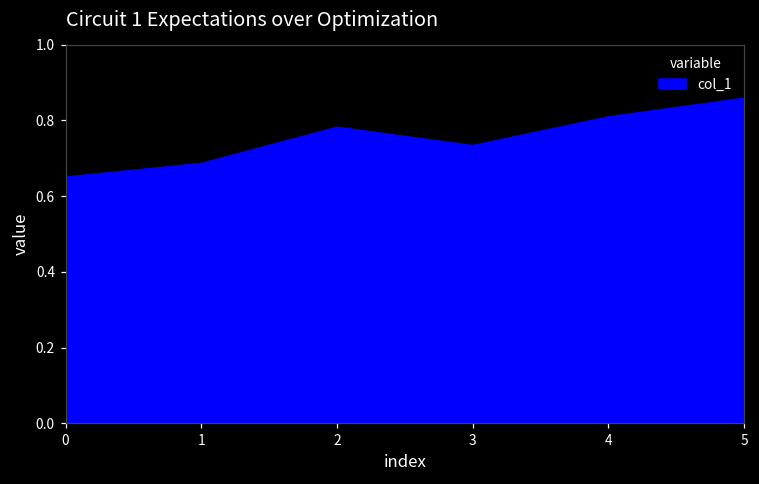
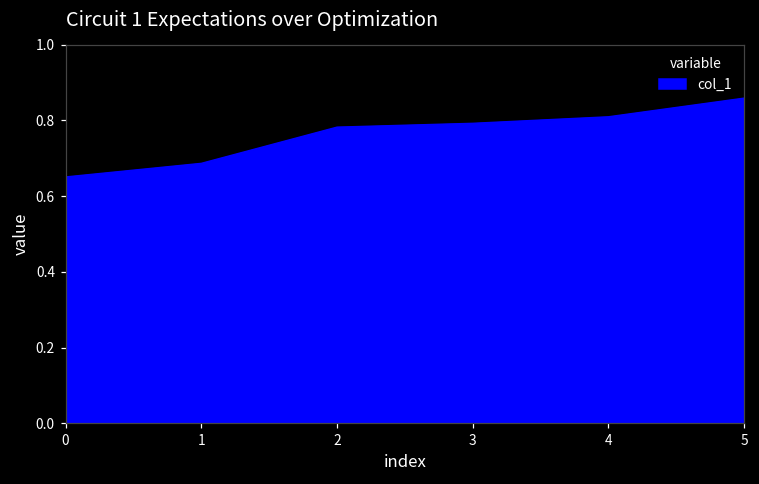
3: 0.73 -> 0.79
